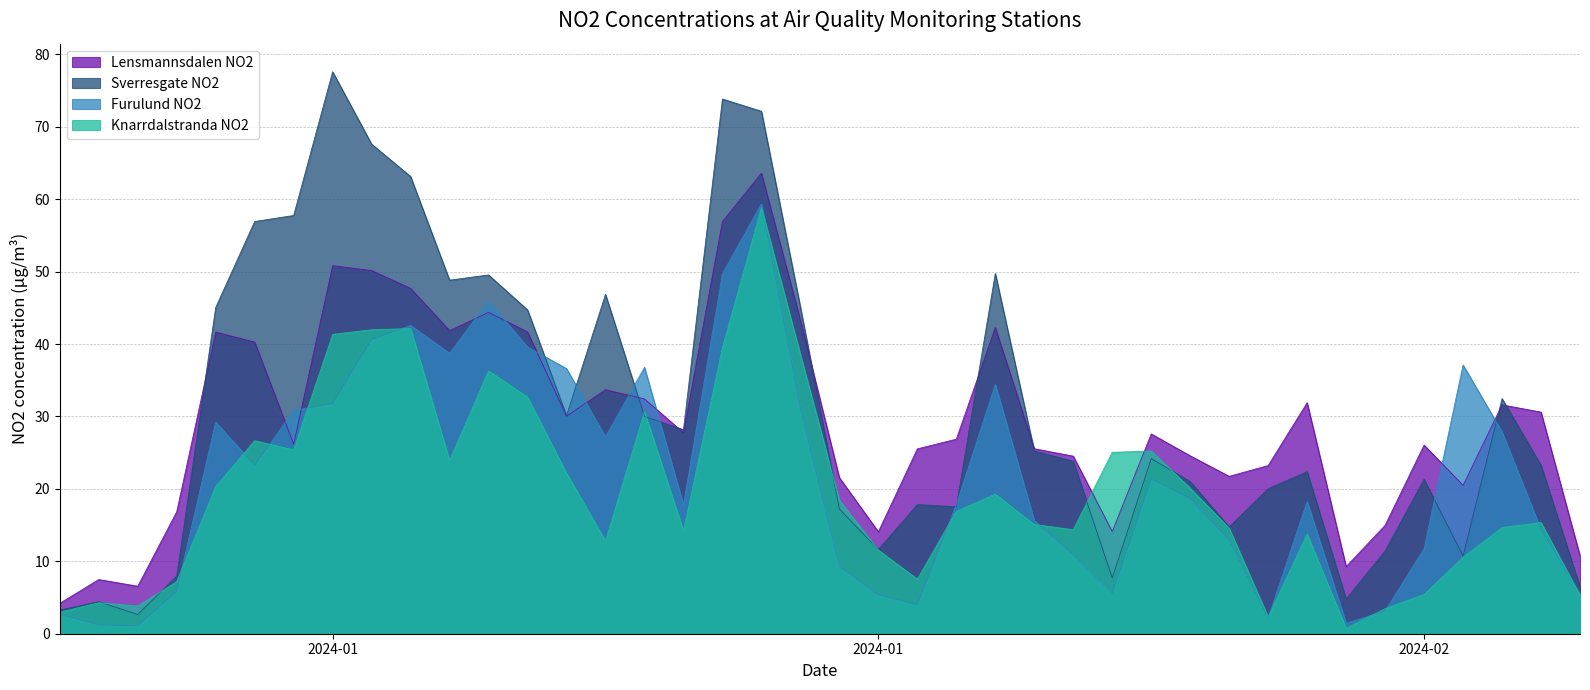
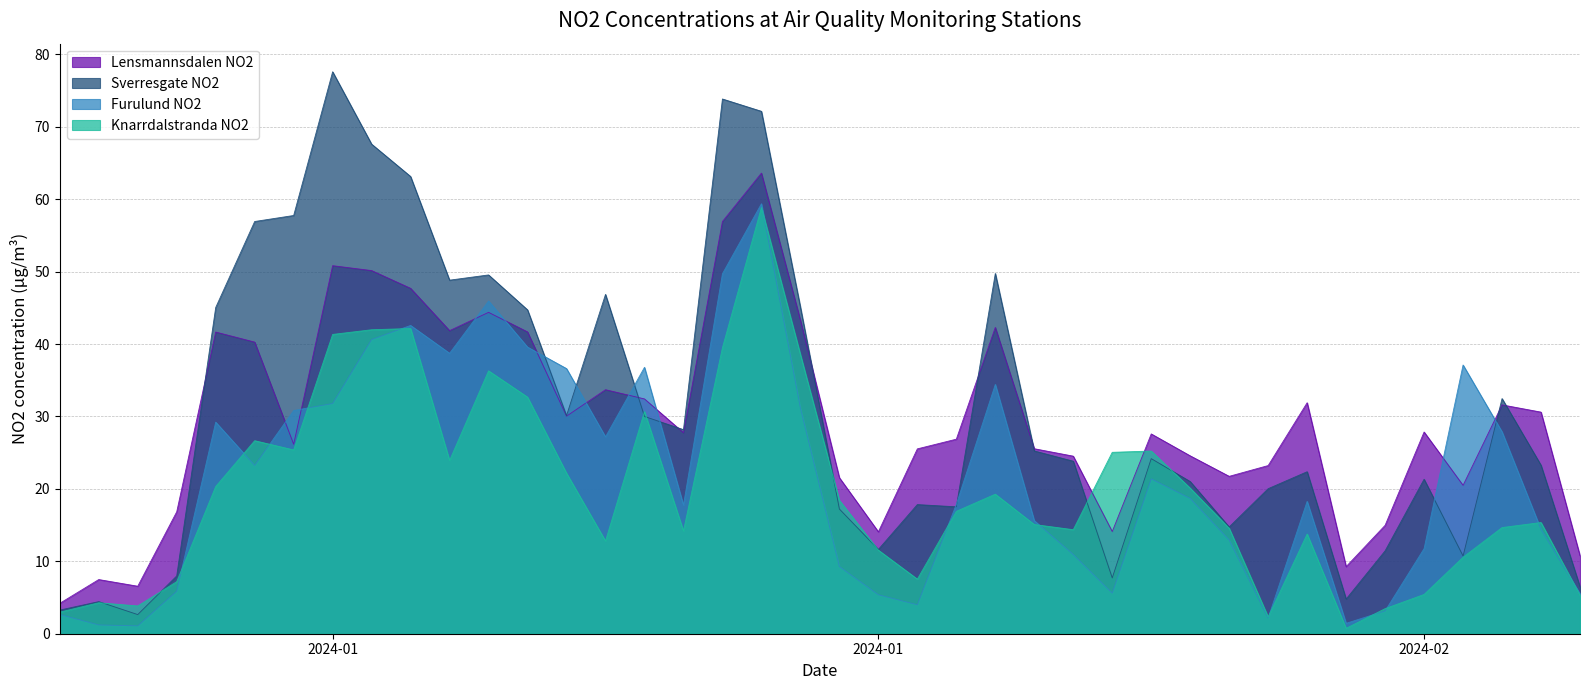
Lensmannsdalen NO2, 2024-02: 26 -> 28
